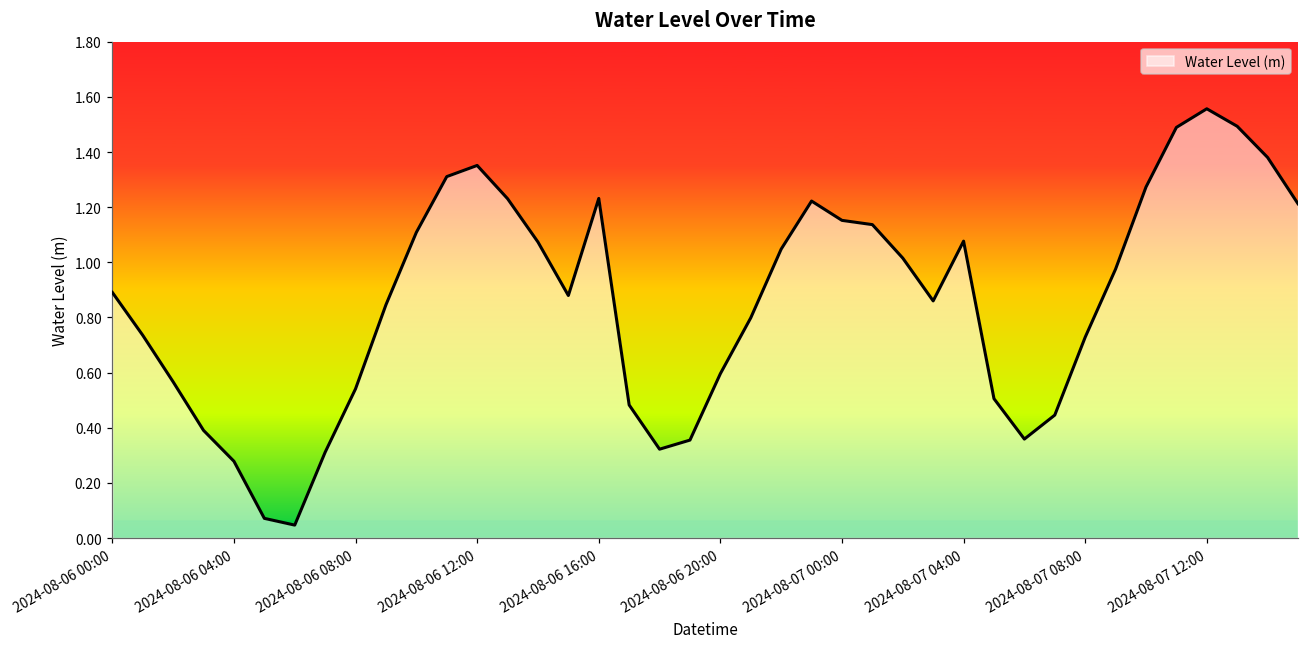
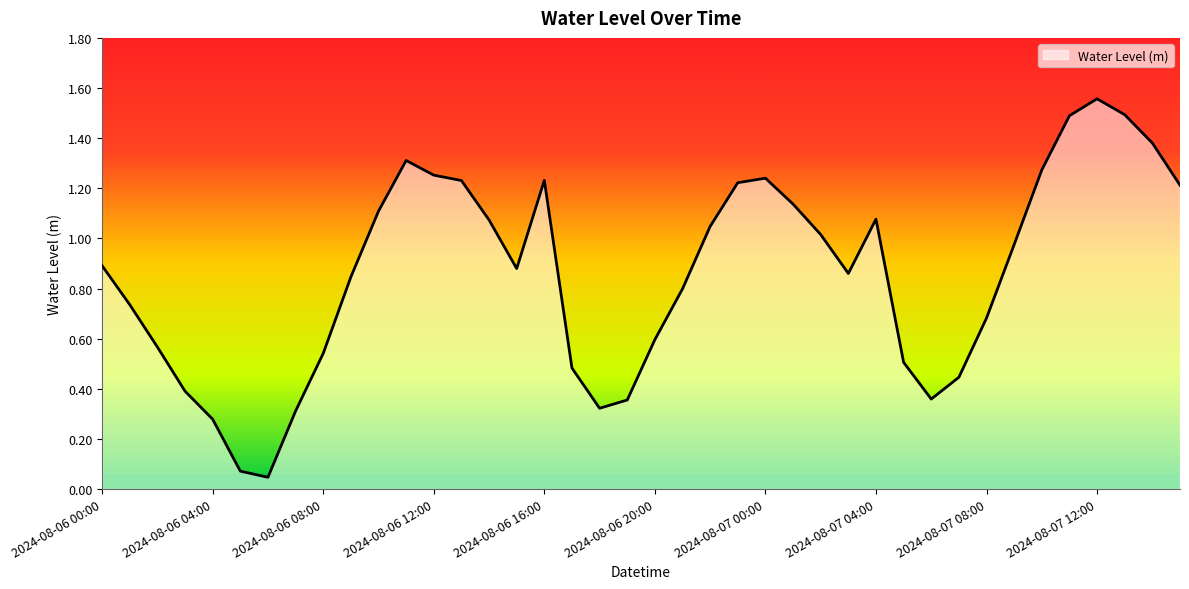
2024-08-06 12:00: 1.35 -> 1.25
2024-08-07 00:00: 1.15 -> 1.24
2024-08-07 08:00: 0.73 -> 0.68
